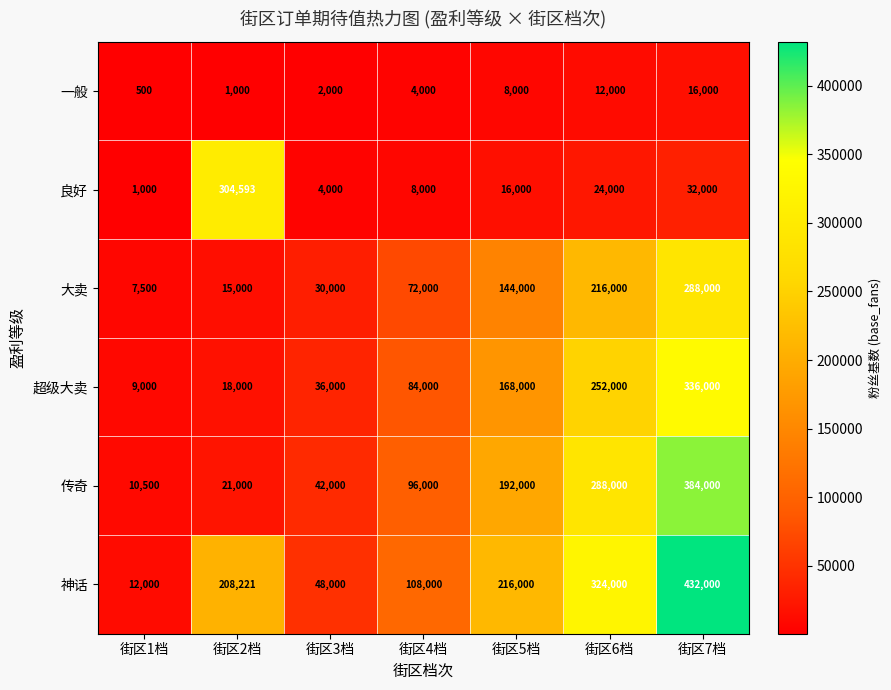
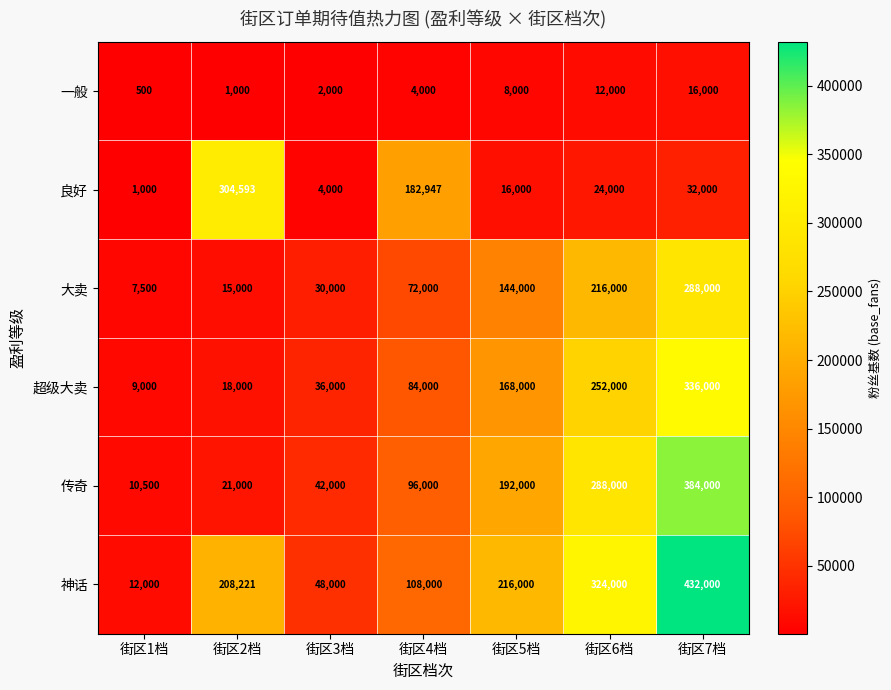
良好, 街区4档: 8,000 -> 182,947
